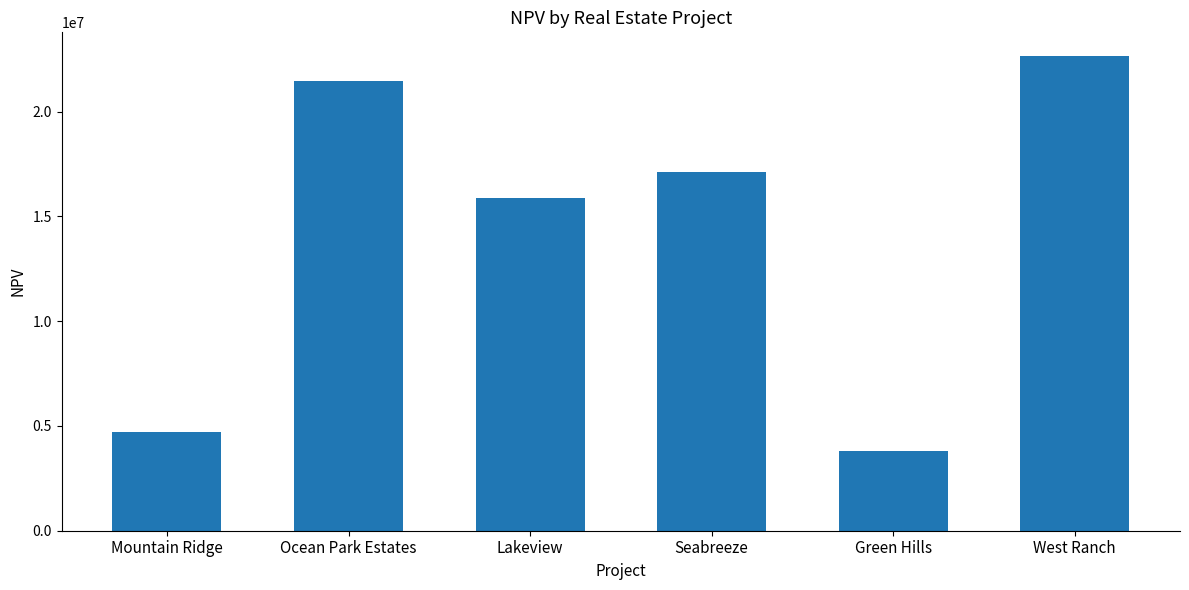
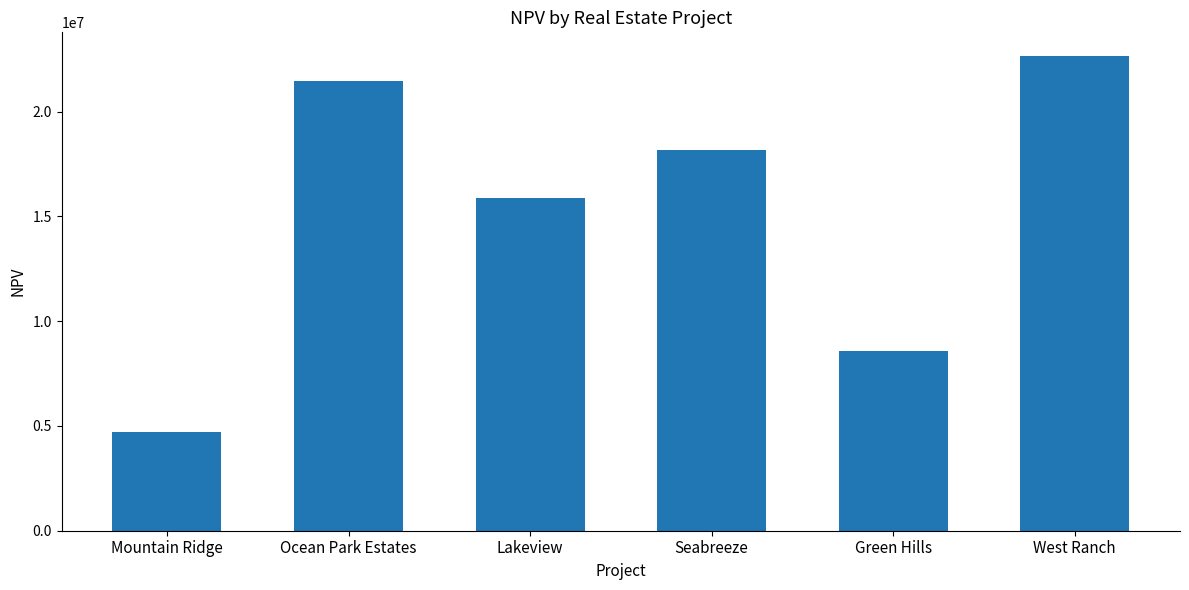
Seabreeze: 17100000 -> 18200000
Green Hills: 3800000 -> 8600000
